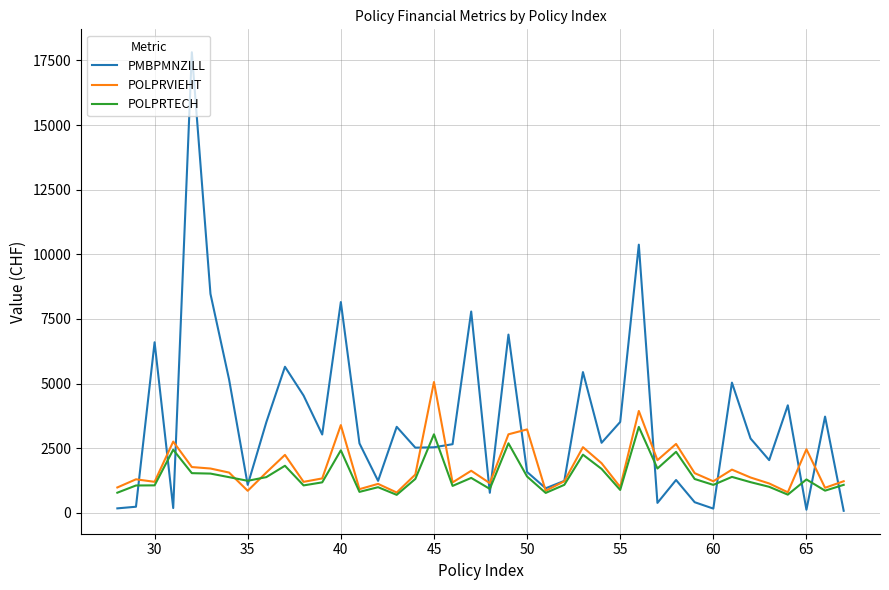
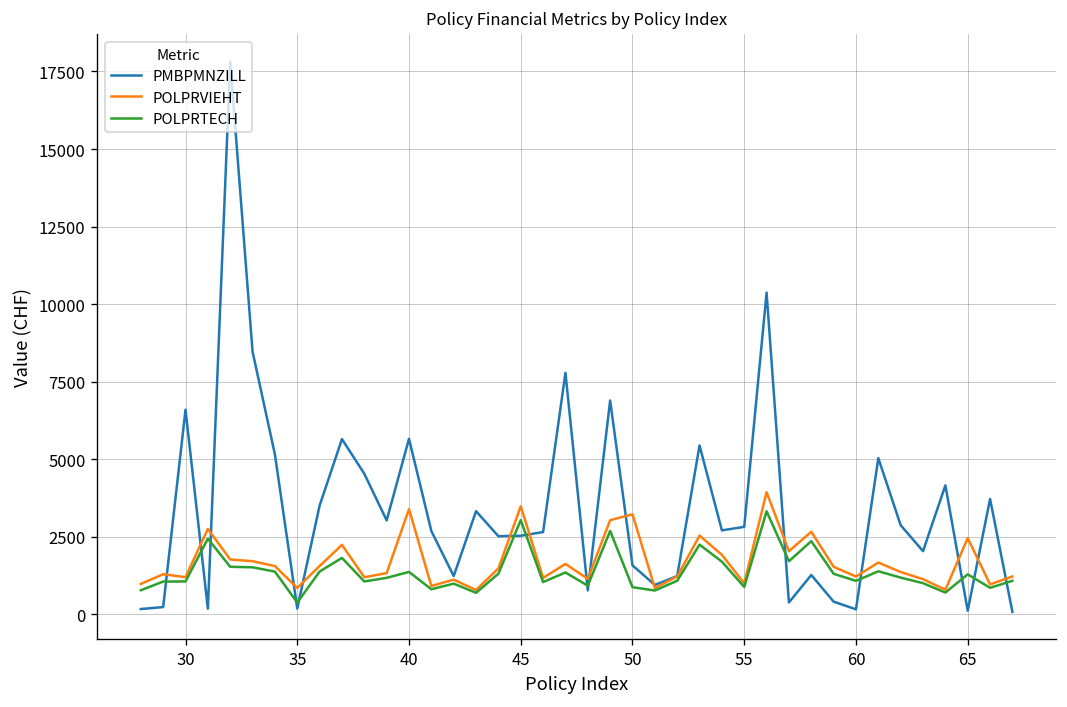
PMBPMNZILL, 35: 1100 -> 200
POLPRTECH, 35: 1200 -> 400
PMBPMNZILL, 40: 8200 -> 5700
POLPRTECH, 40: 2400 -> 1400
POLPRVIEHT, 45: 5100 -> 3500
POLPRTECH, 50: 1400 -> 900
PMBPMNZILL, 55: 3500 -> 2800
